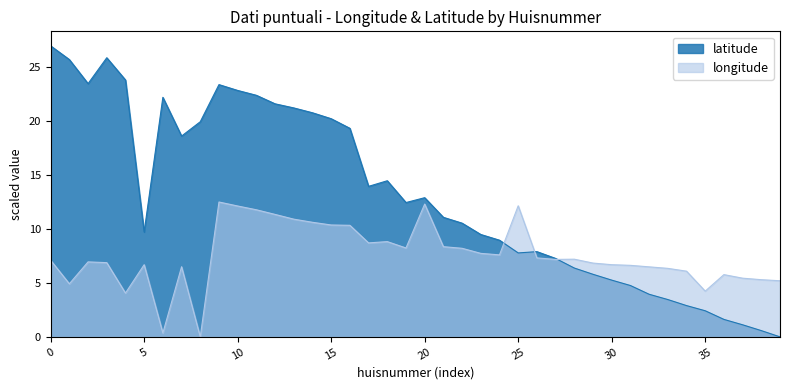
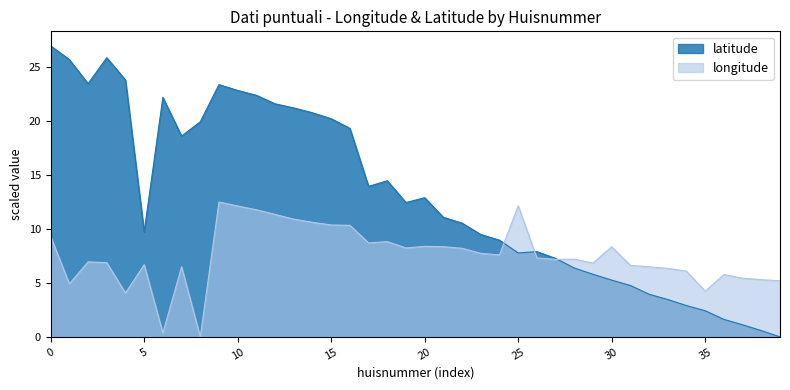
longitude, 0: 7.1 -> 9.3
longitude, 20: 12.3 -> 8.4
longitude, 30: 6.7 -> 8.4
